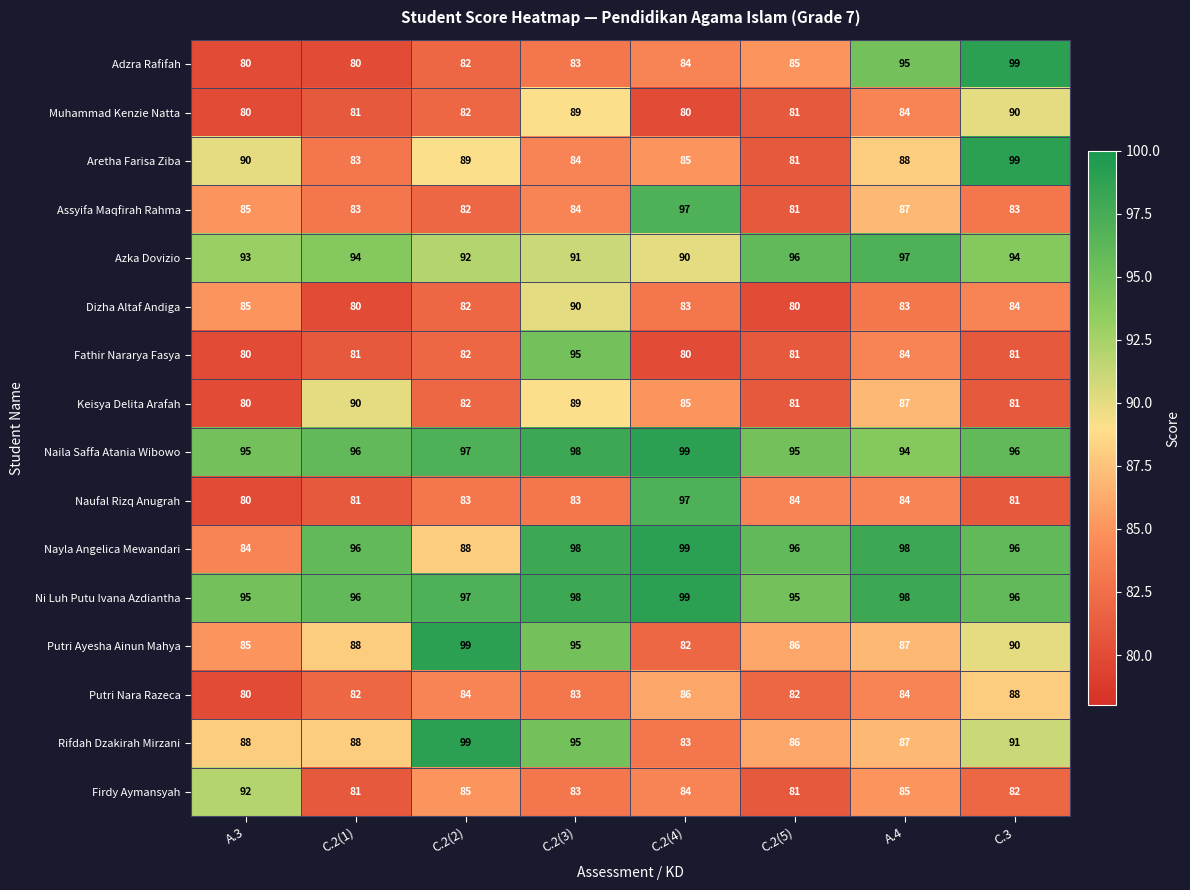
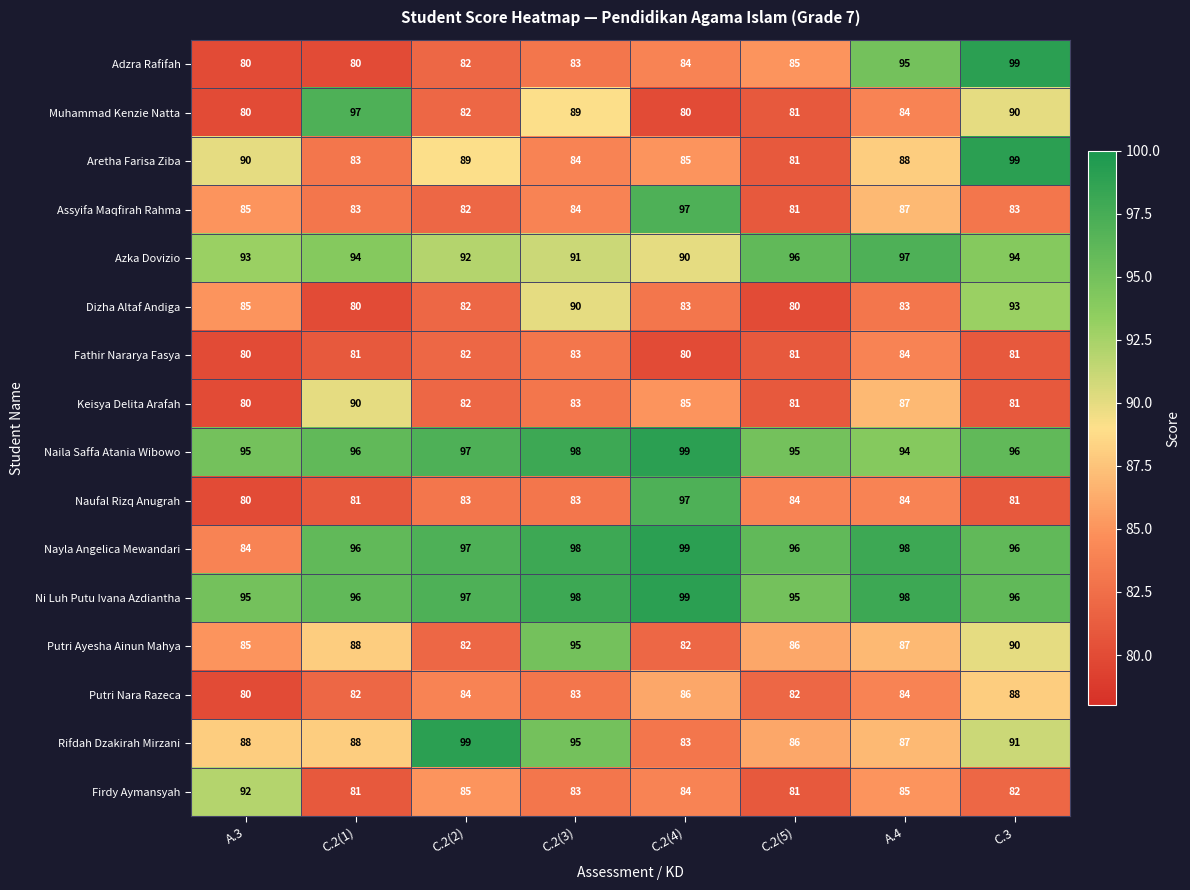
Muhammad Kenzie Natta, C.2(1): 81 -> 97
Dizha Altaf Andiga, C.3: 84 -> 93
Fathir Nararya Fasya, C.2(3): 95 -> 83
Keisya Delita Arafah, C.2(3): 89 -> 83
Nayla Angelica Mewandari, C.2(2): 88 -> 97
Putri Ayesha Ainun Mahya, C.2(2): 99 -> 82
